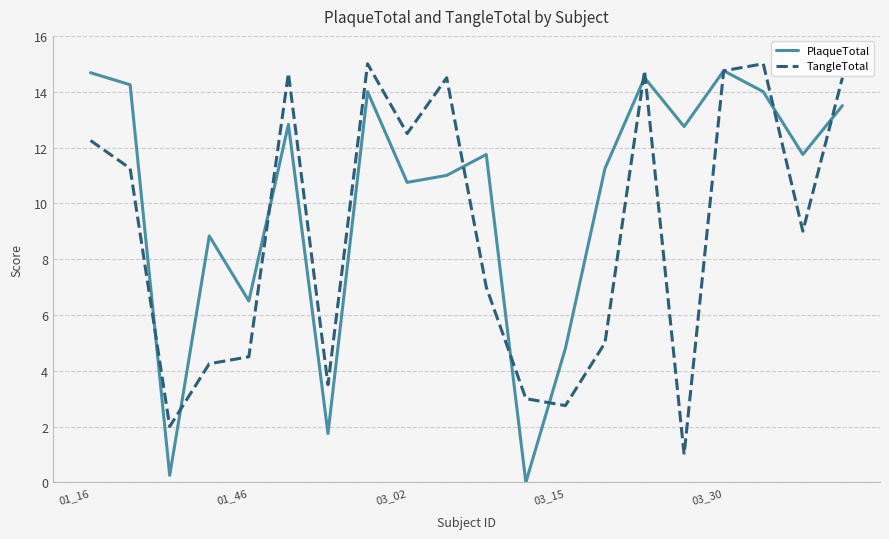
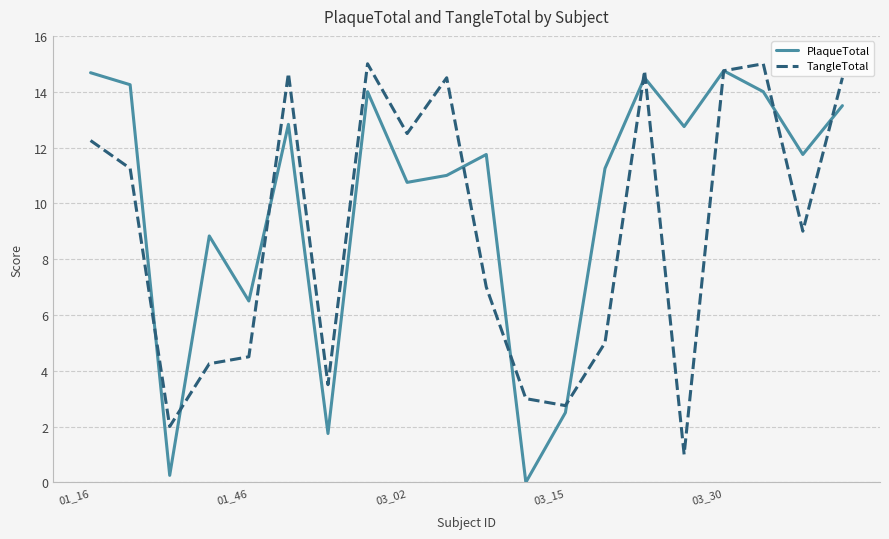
PlaqueTotal, 03_15: 4.8 -> 2.5
